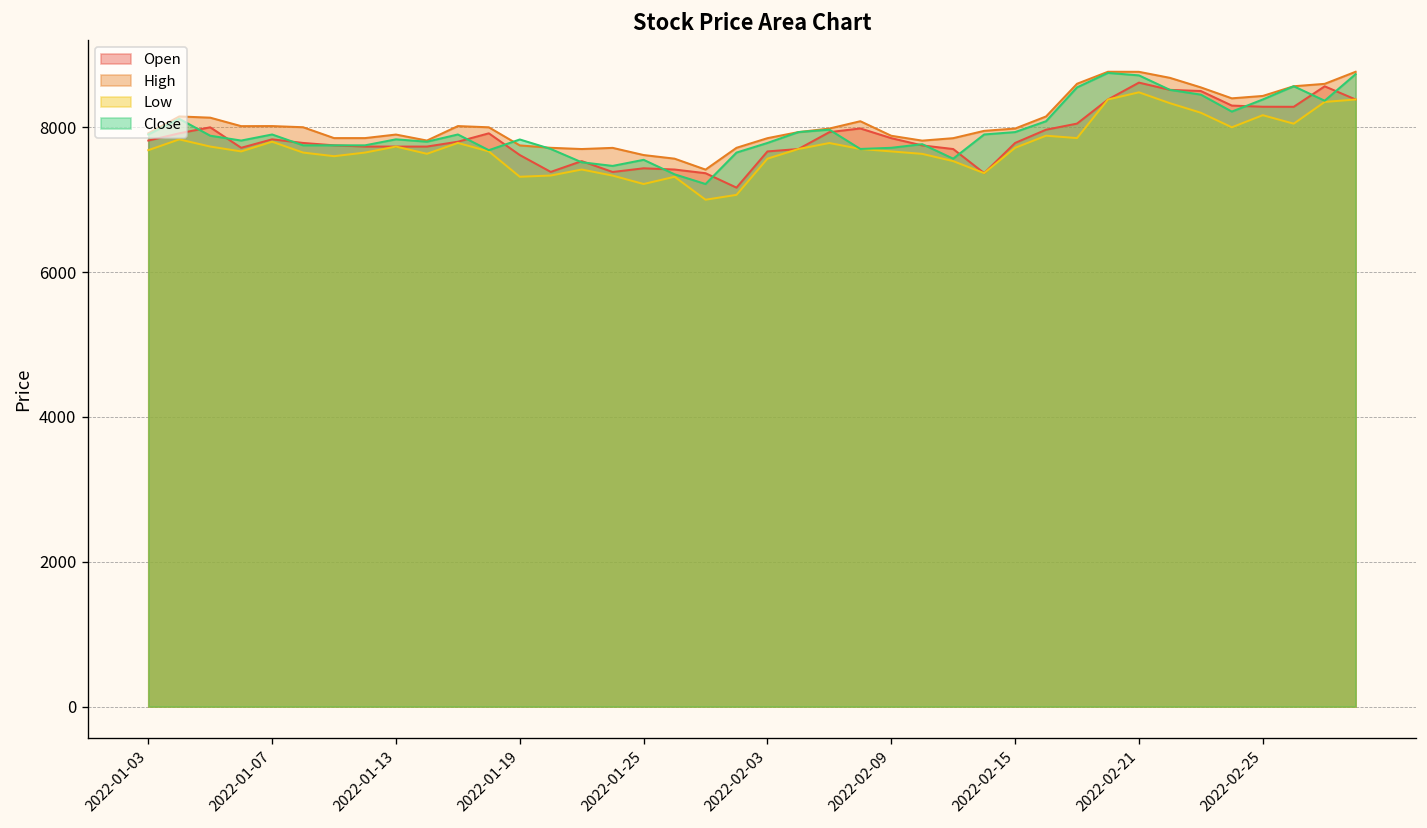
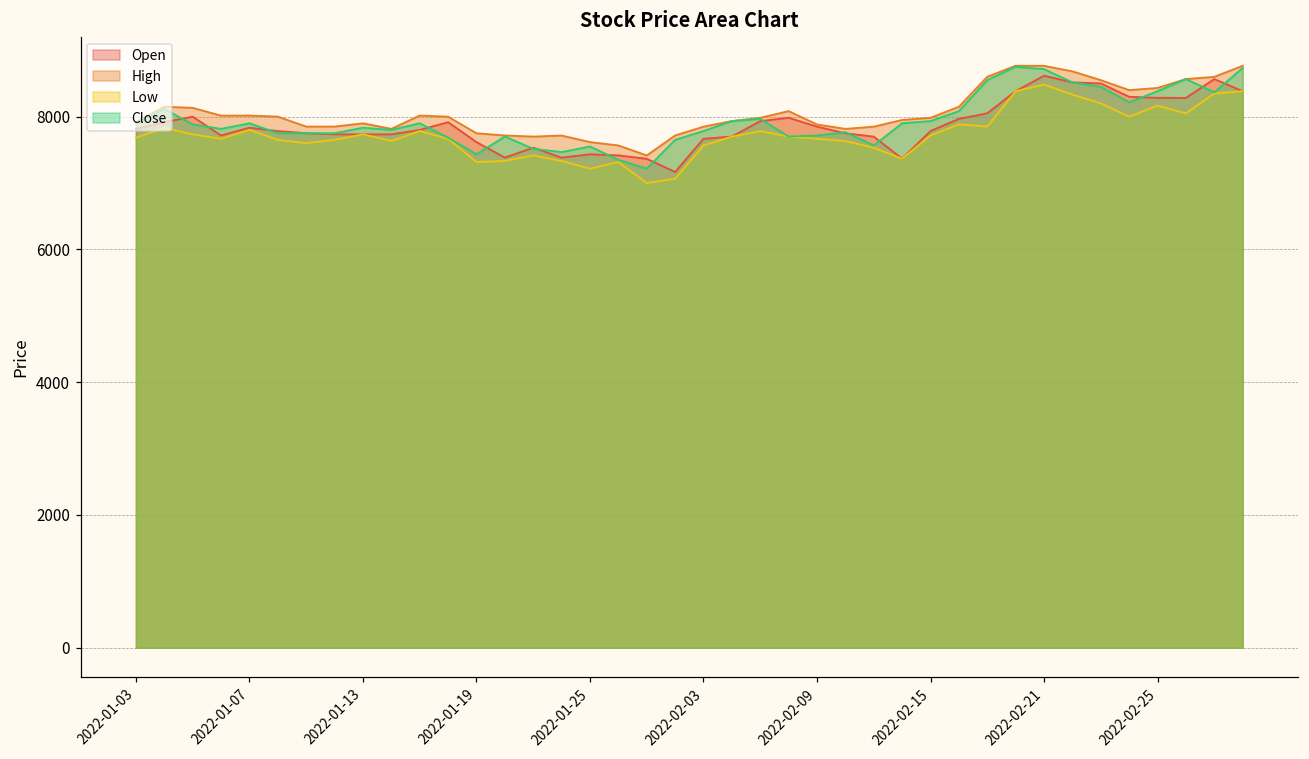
Close, 2022-01-19: 7800 -> 7400
